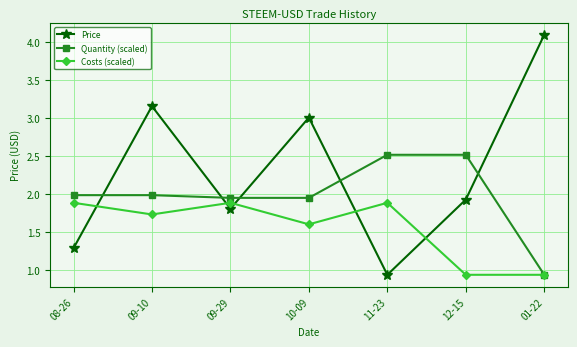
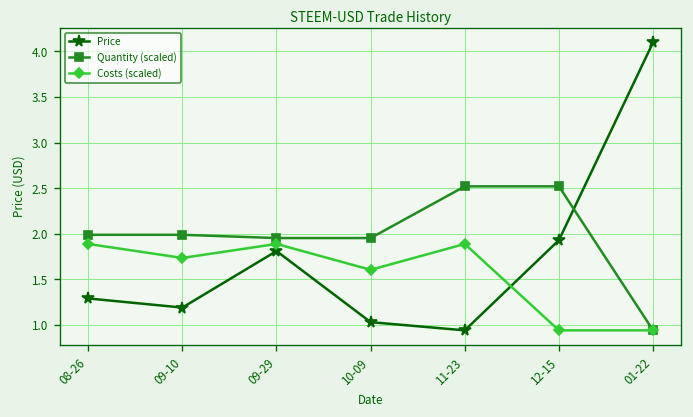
Price, 09-10: 3.2 -> 1.2
Price, 10-09: 3.0 -> 1.0
